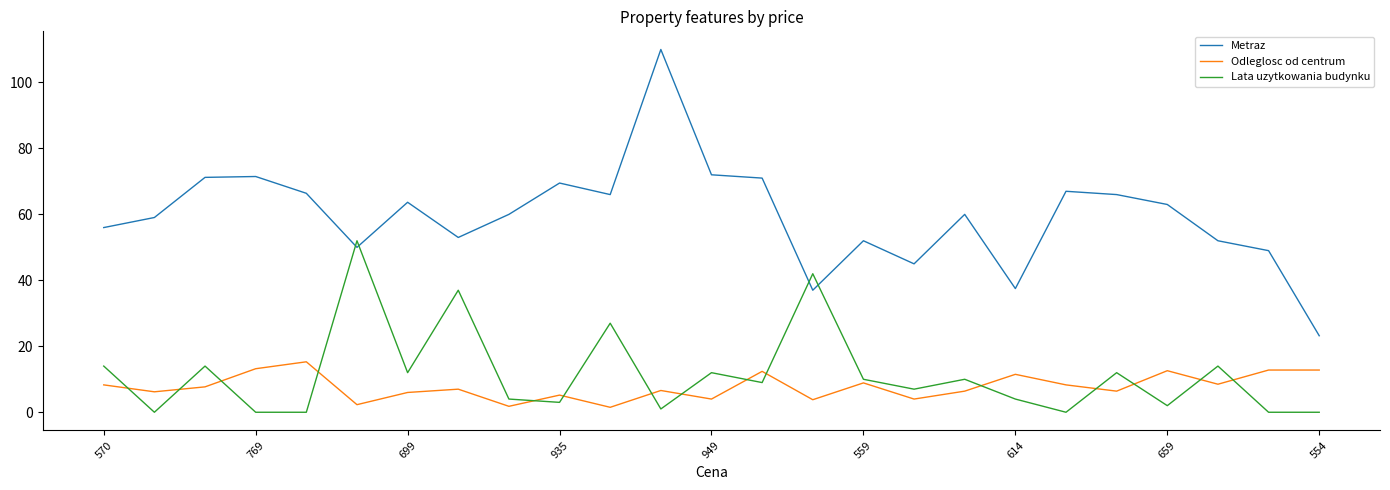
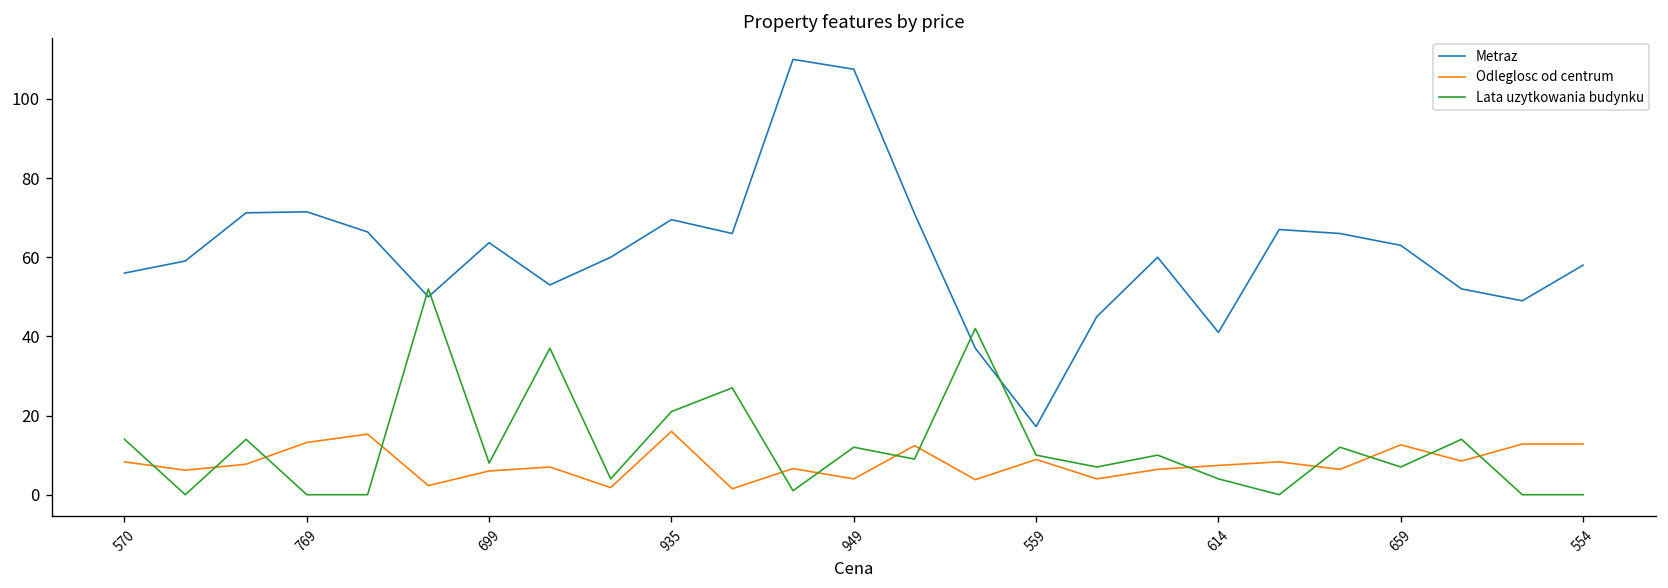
Lata uzytkowania budynku, 699: 12 -> 8
Odleglosc od centrum, 935: 5 -> 16
Lata uzytkowania budynku, 935: 3 -> 21
Metraz, 949: 72 -> 108
Metraz, 559: 52 -> 17
Metraz, 614: 38 -> 41
Odleglosc od centrum, 614: 12 -> 7
Lata uzytkowania budynku, 659: 2 -> 7
Metraz, 554: 23 -> 58
